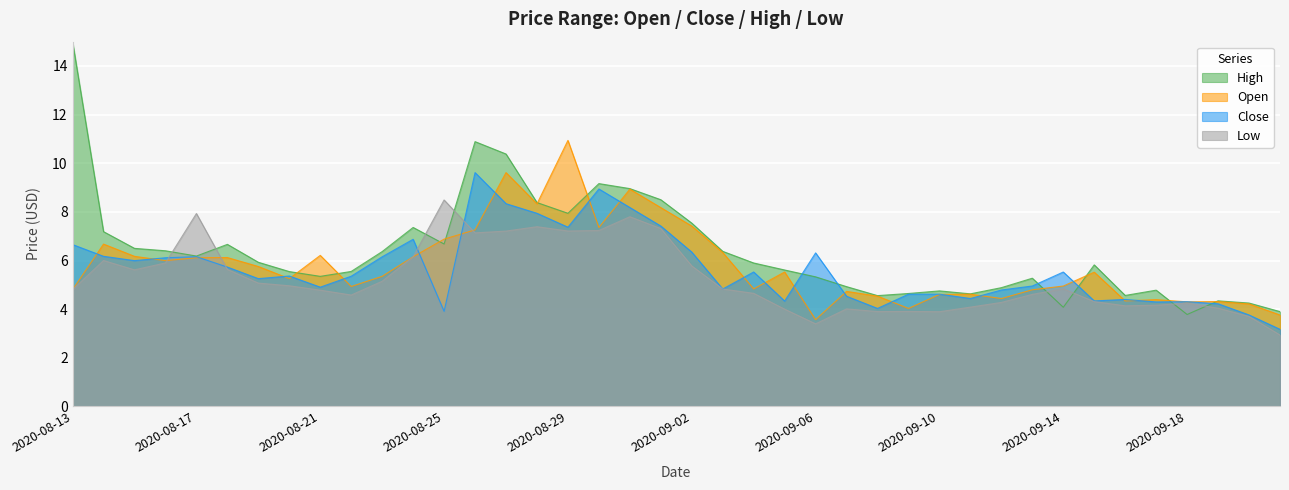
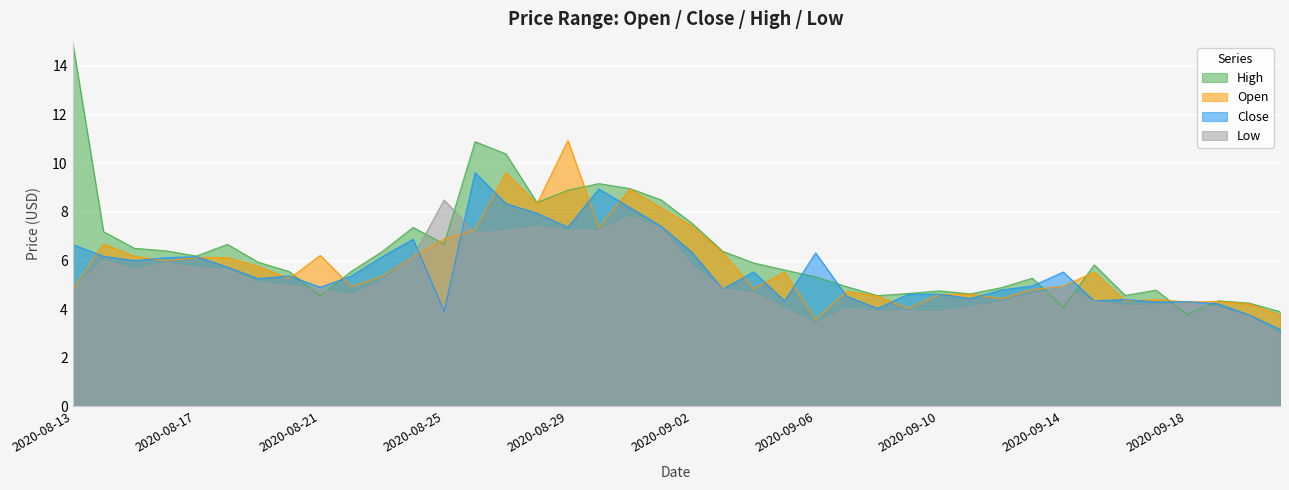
Low, 2020-08-17: 7.9 -> 5.7
High, 2020-08-21: 5.3 -> 4.5
High, 2020-08-29: 7.9 -> 8.9
